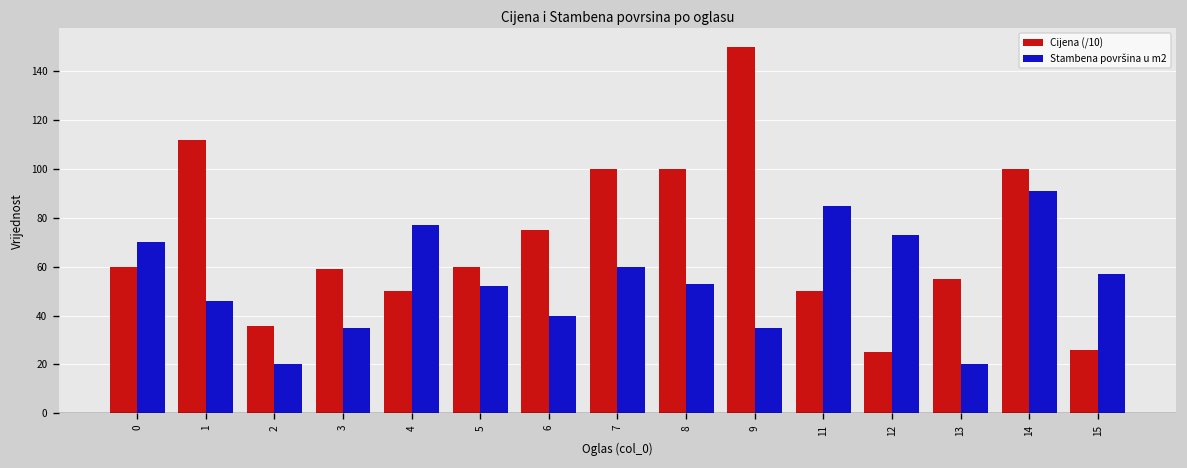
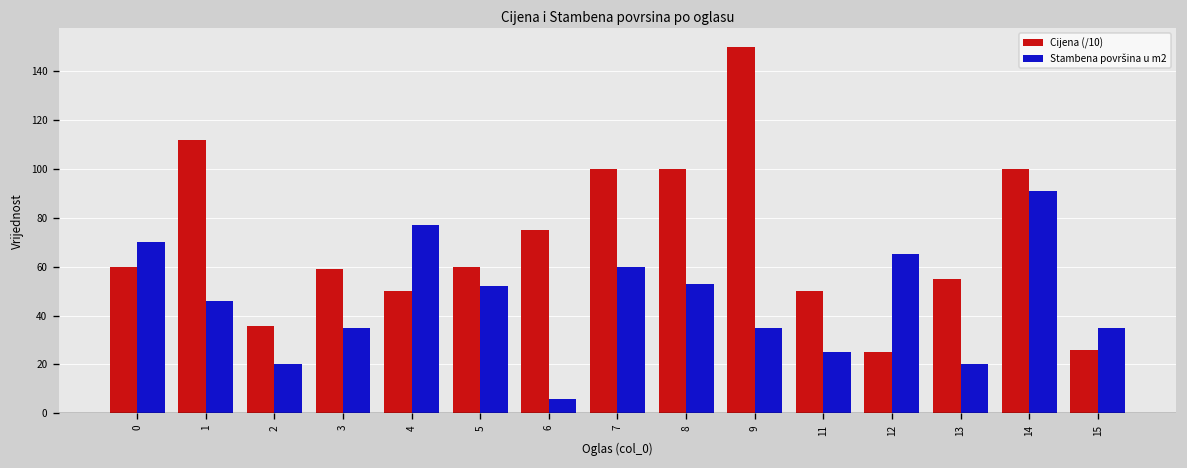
Stambena površina u m2, 6: 40 -> 6
Stambena površina u m2, 11: 85 -> 25
Stambena površina u m2, 12: 73 -> 65
Stambena površina u m2, 15: 57 -> 35
